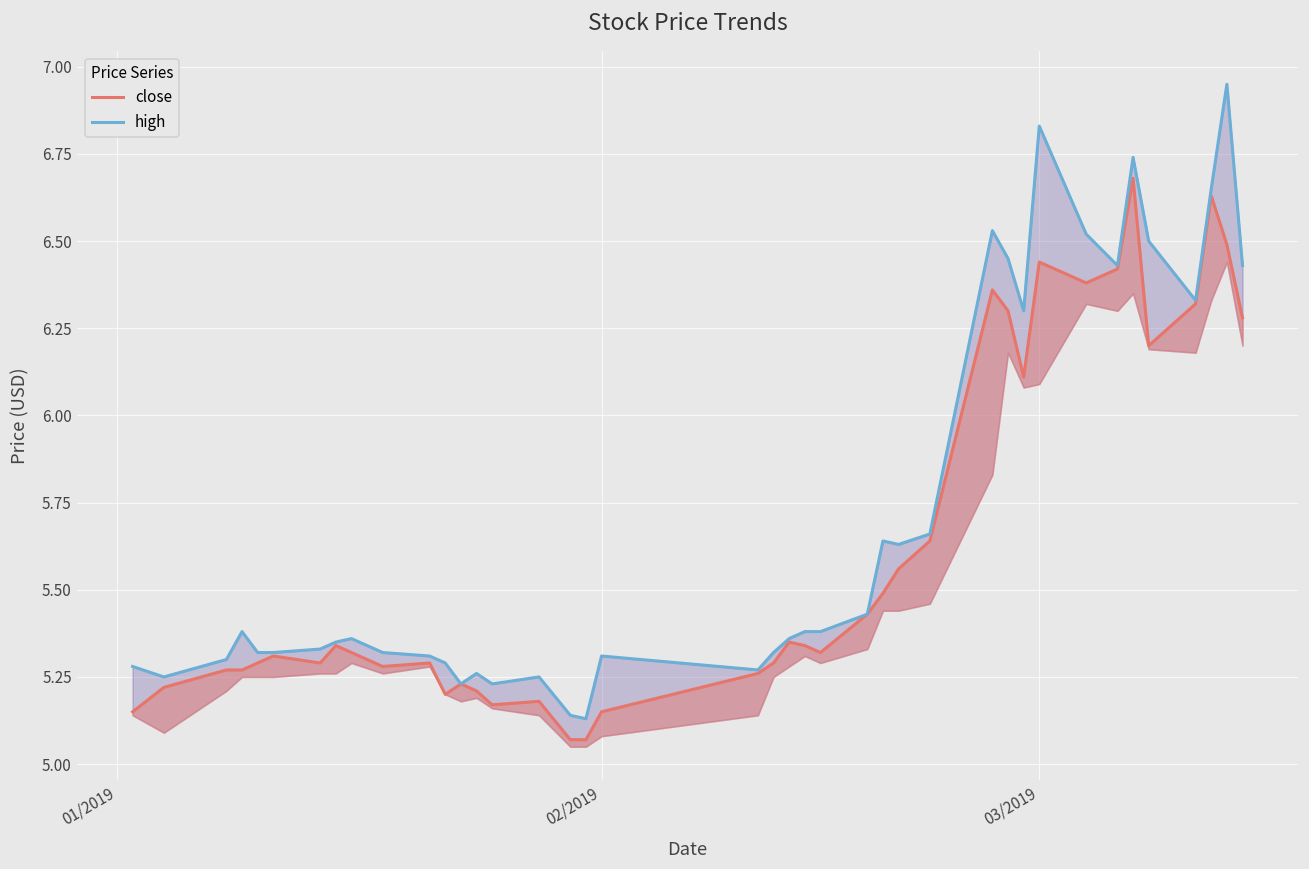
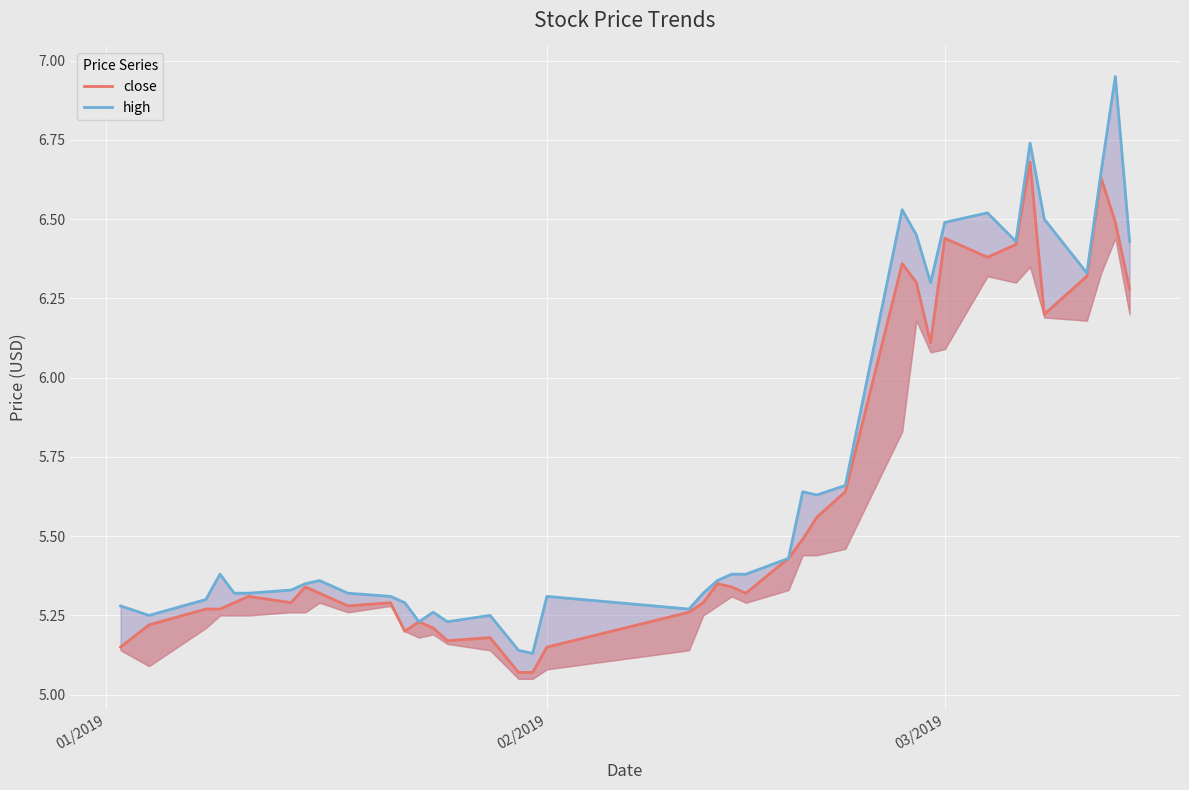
high, 03/2019: 6.83 -> 6.49
